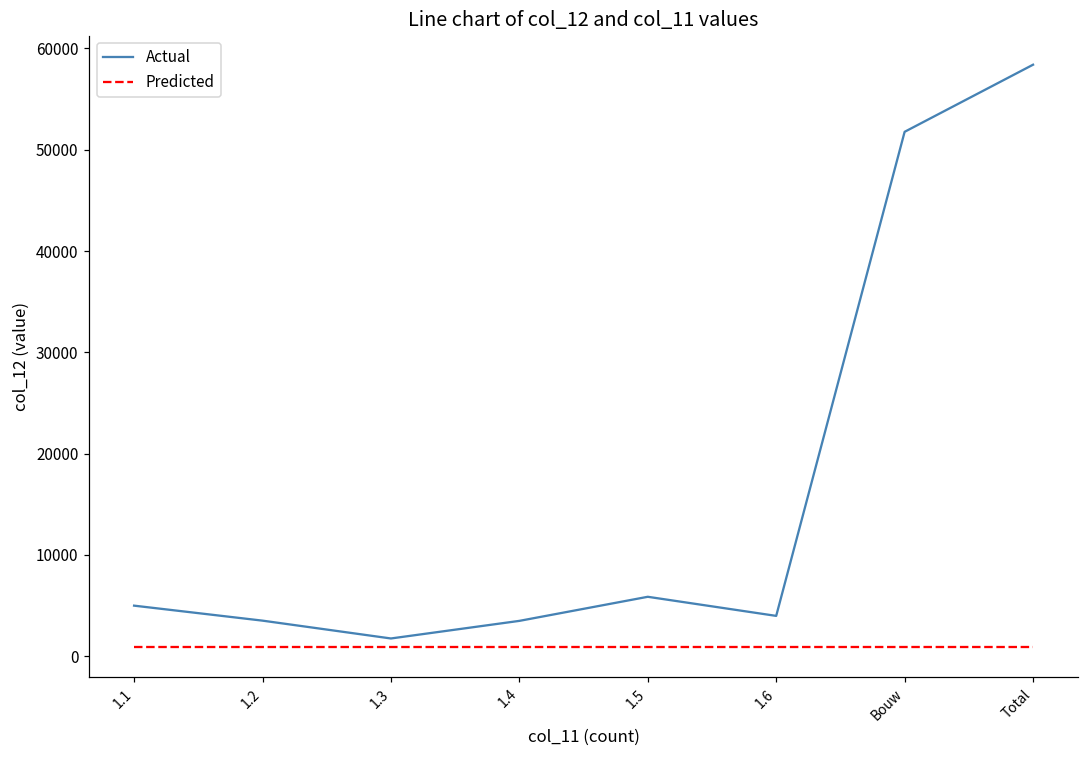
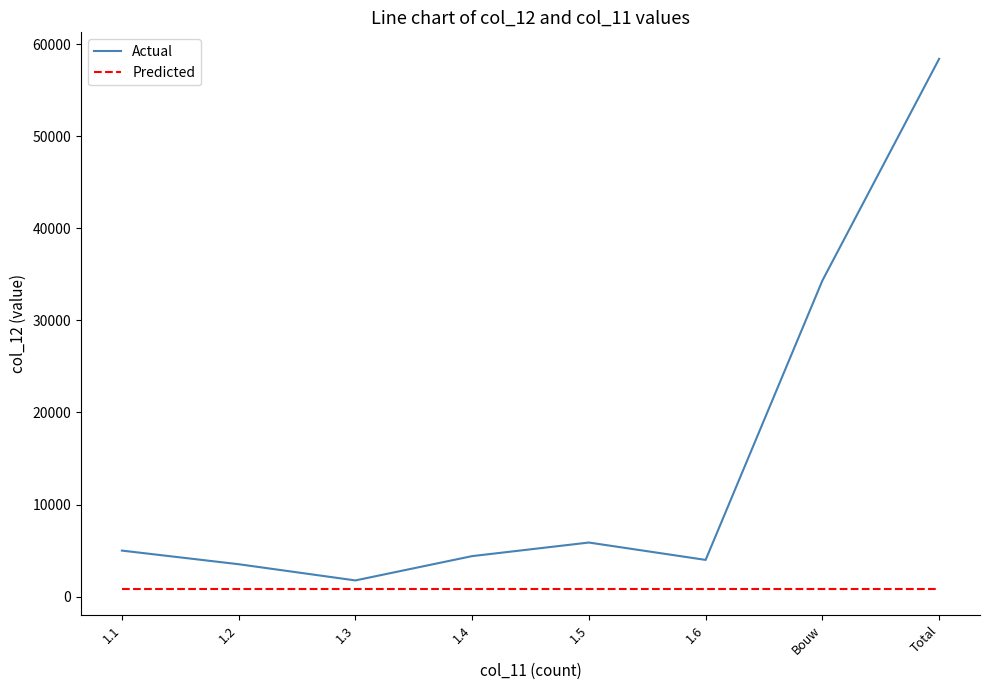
Actual, 1.4: 3000 -> 4000
Actual, Bouw: 52000 -> 34000
